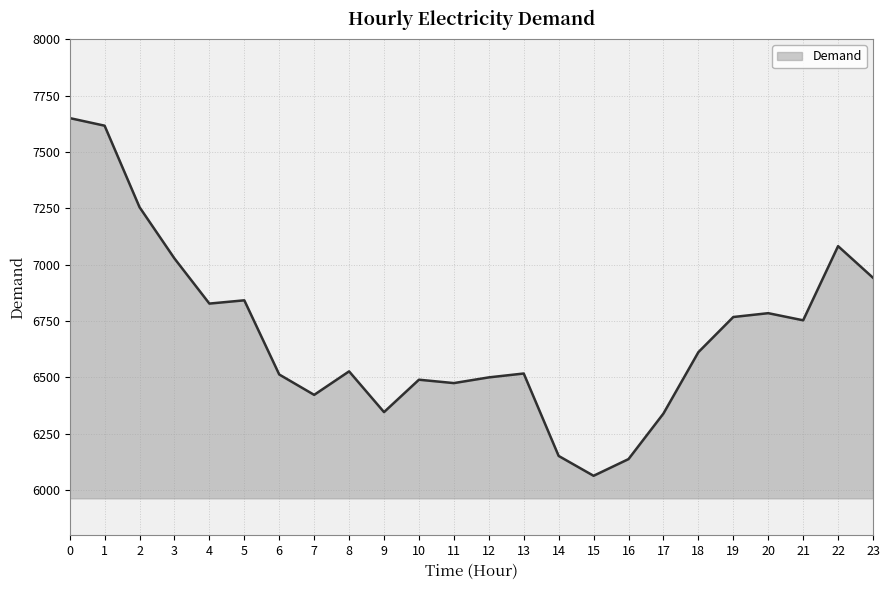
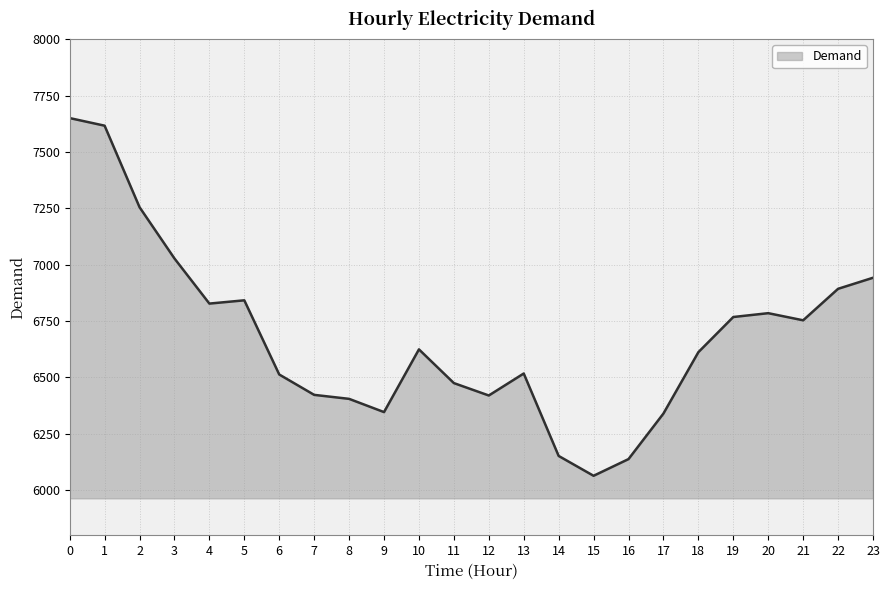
8: 6530 -> 6410
10: 6490 -> 6620
12: 6500 -> 6420
22: 7080 -> 6890
